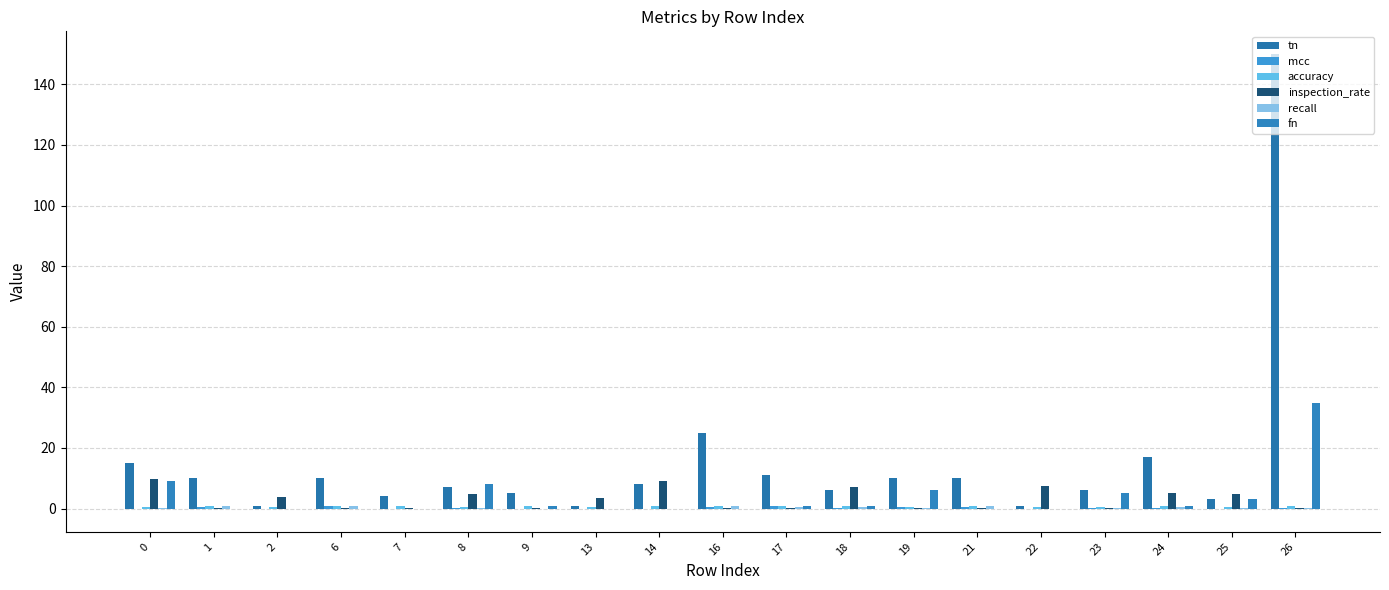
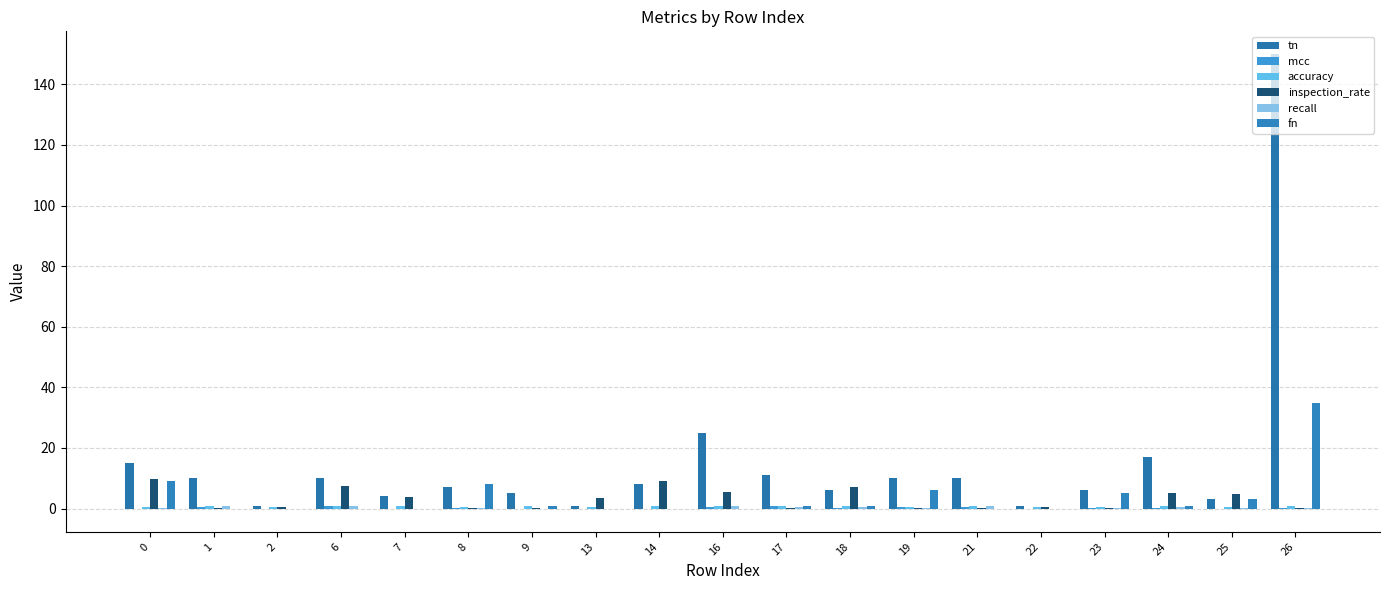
inspection_rate, 2: 4 -> 1
inspection_rate, 6: 0 -> 7
inspection_rate, 7: 0 -> 4
inspection_rate, 8: 5 -> 0
inspection_rate, 16: 0 -> 5
inspection_rate, 22: 7 -> 1
